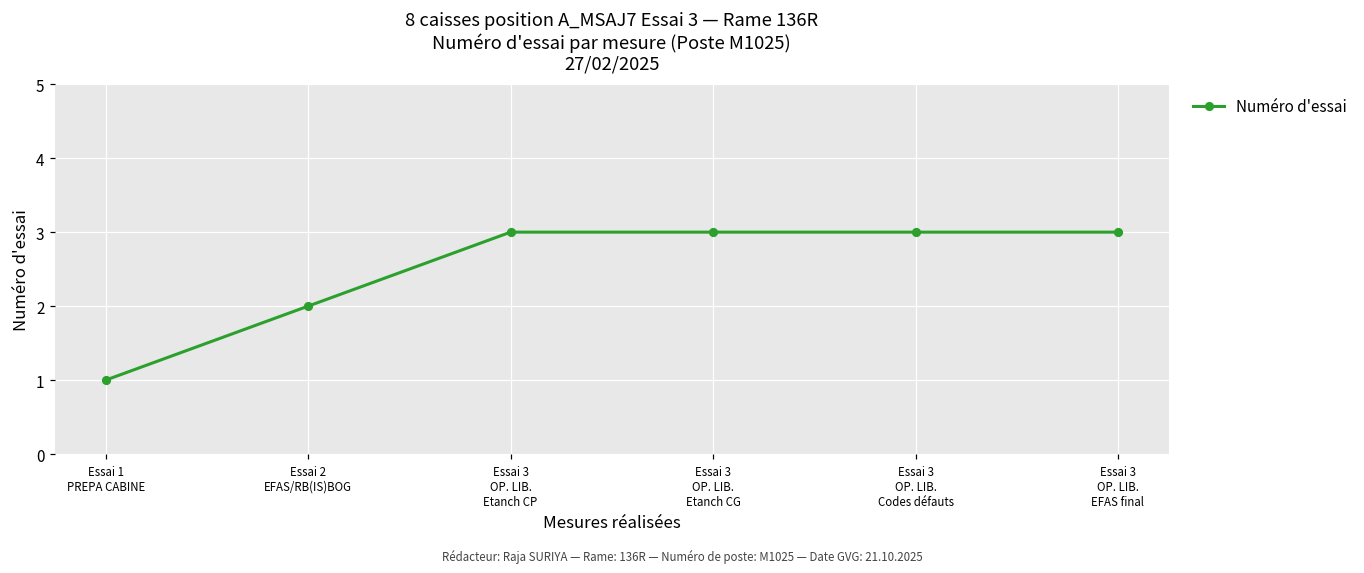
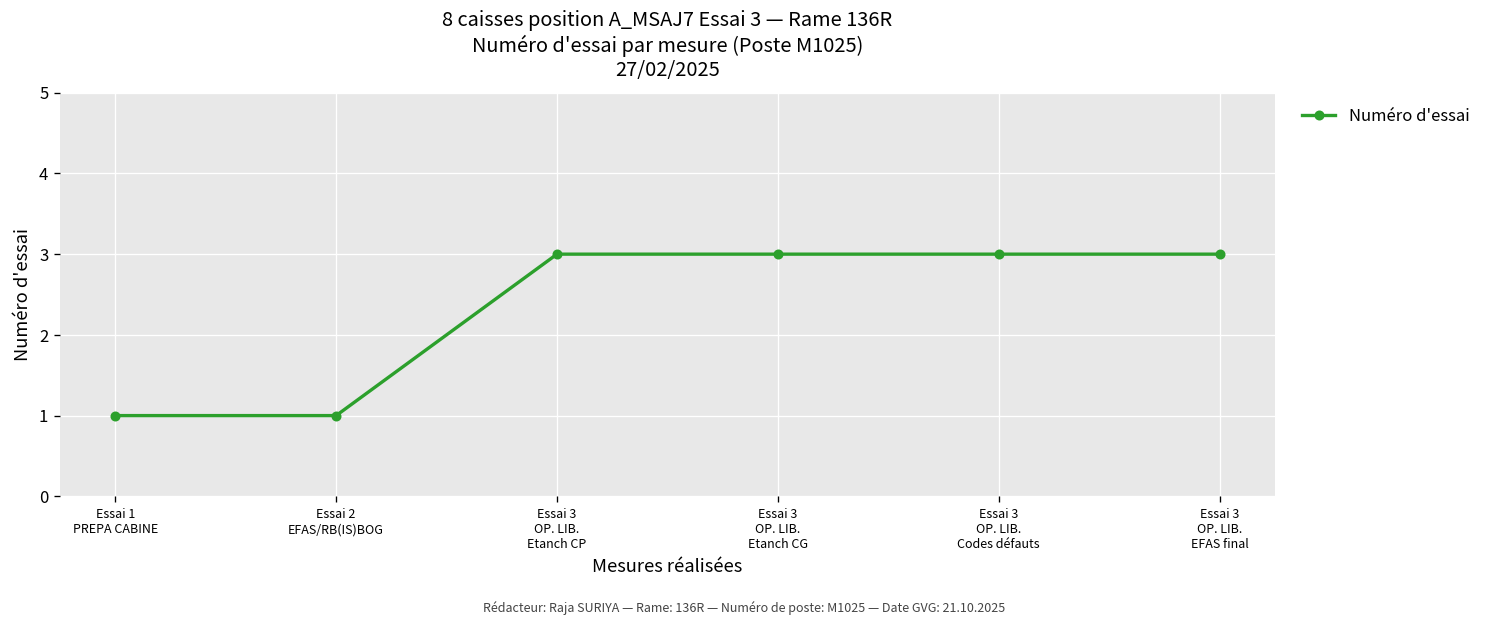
Essai 2 EFAS/RB(IS)BOG: 2 -> 1
